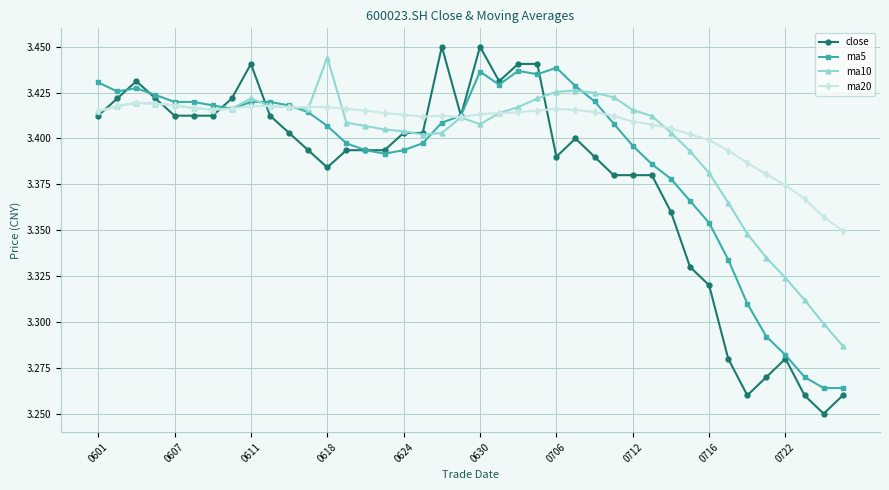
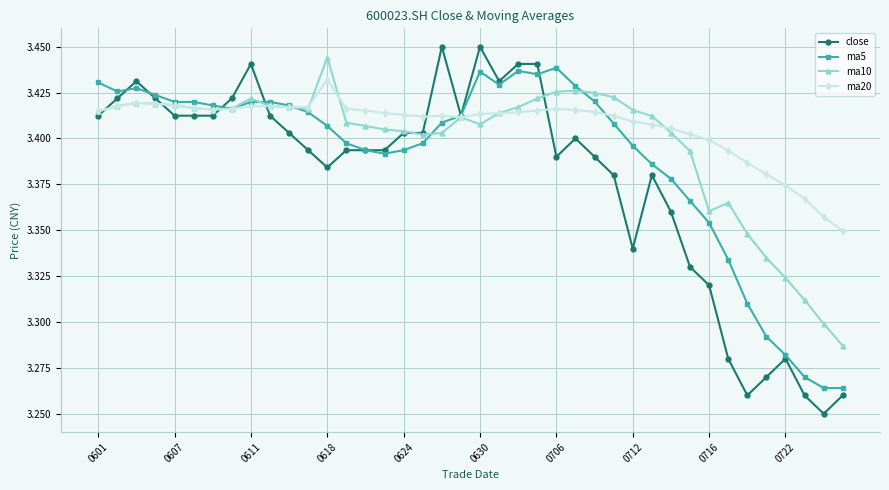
ma20, 0618: 3.417 -> 3.432
close, 0712: 3.38 -> 3.34
ma10, 0716: 3.381 -> 3.360
